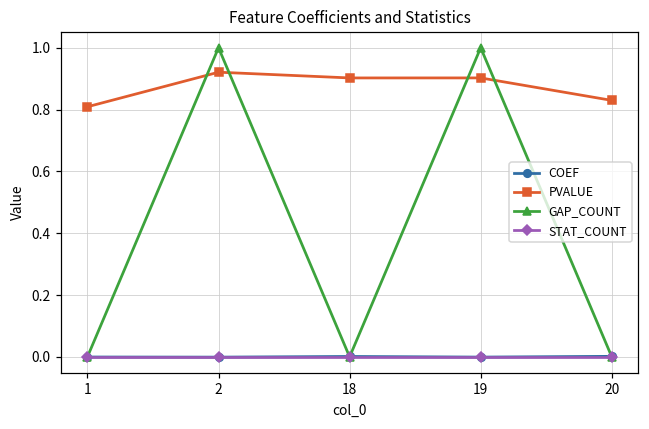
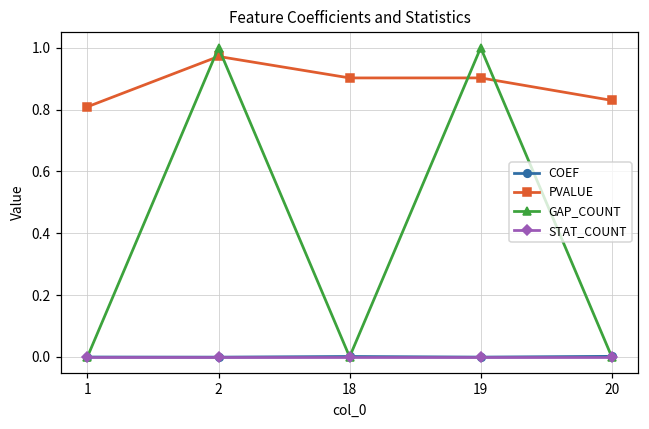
PVALUE, 2: 0.92 -> 0.97
